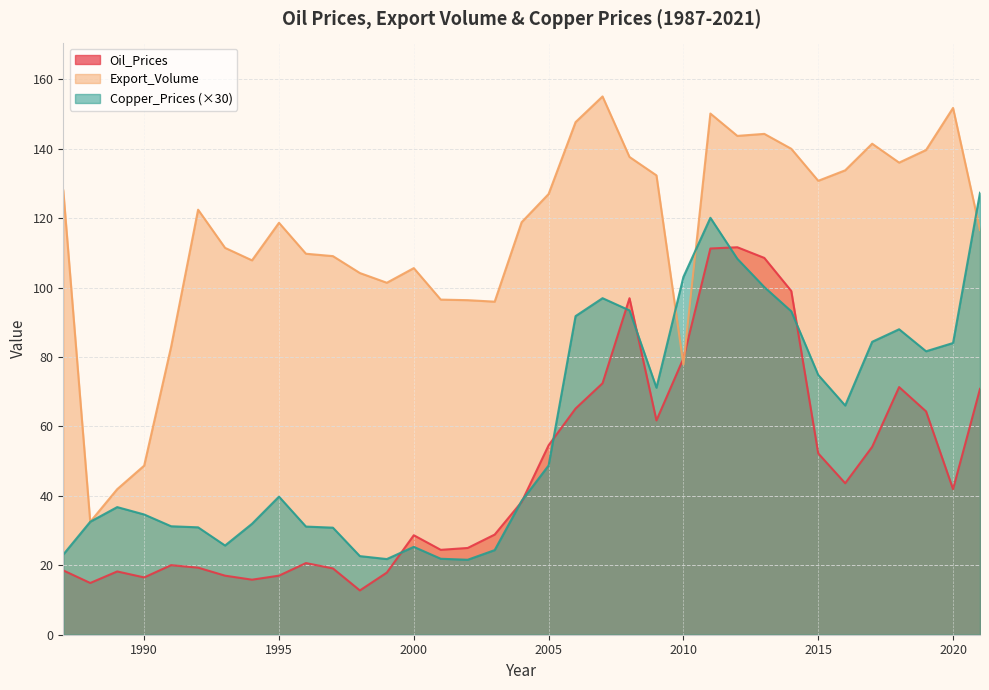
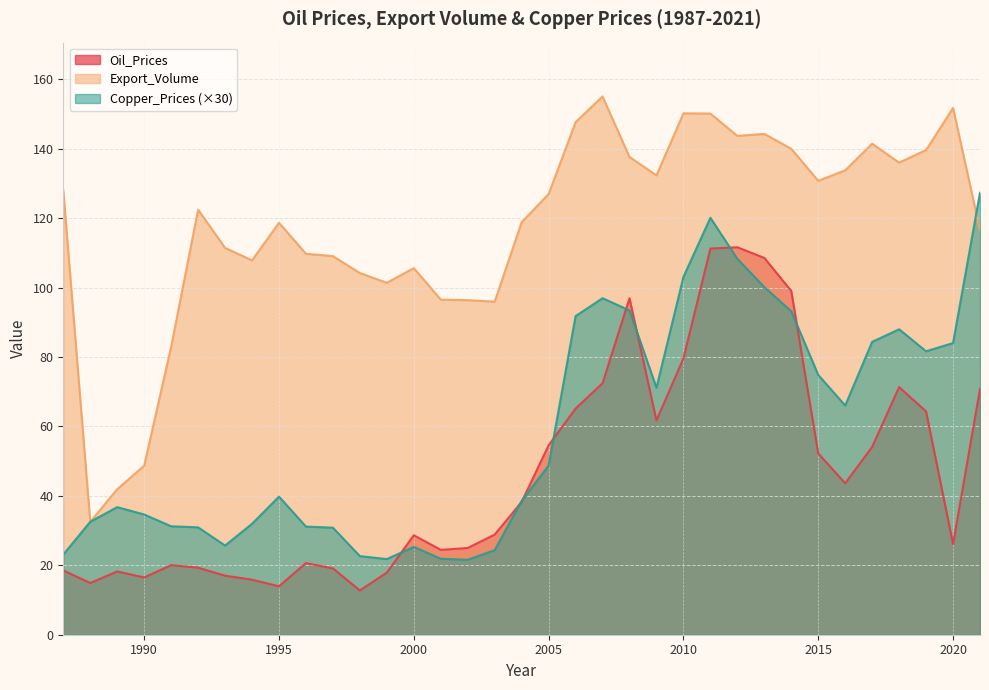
Oil_Prices, 1995: 17 -> 14
Export_Volume, 2010: 78 -> 150
Oil_Prices, 2020: 42 -> 26
